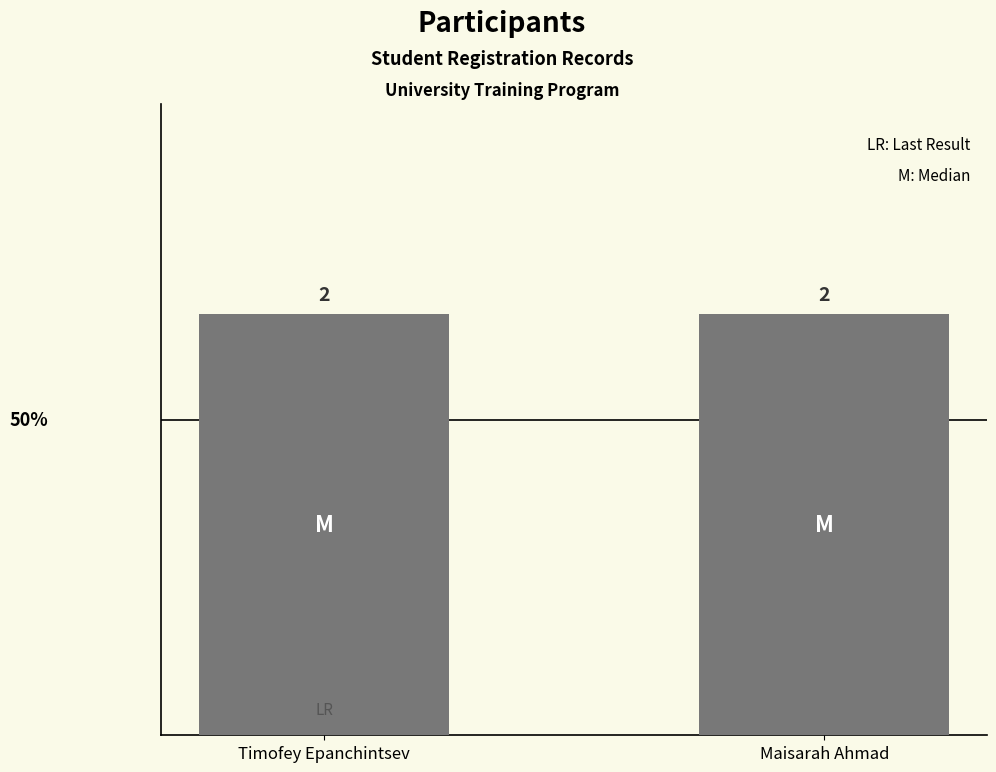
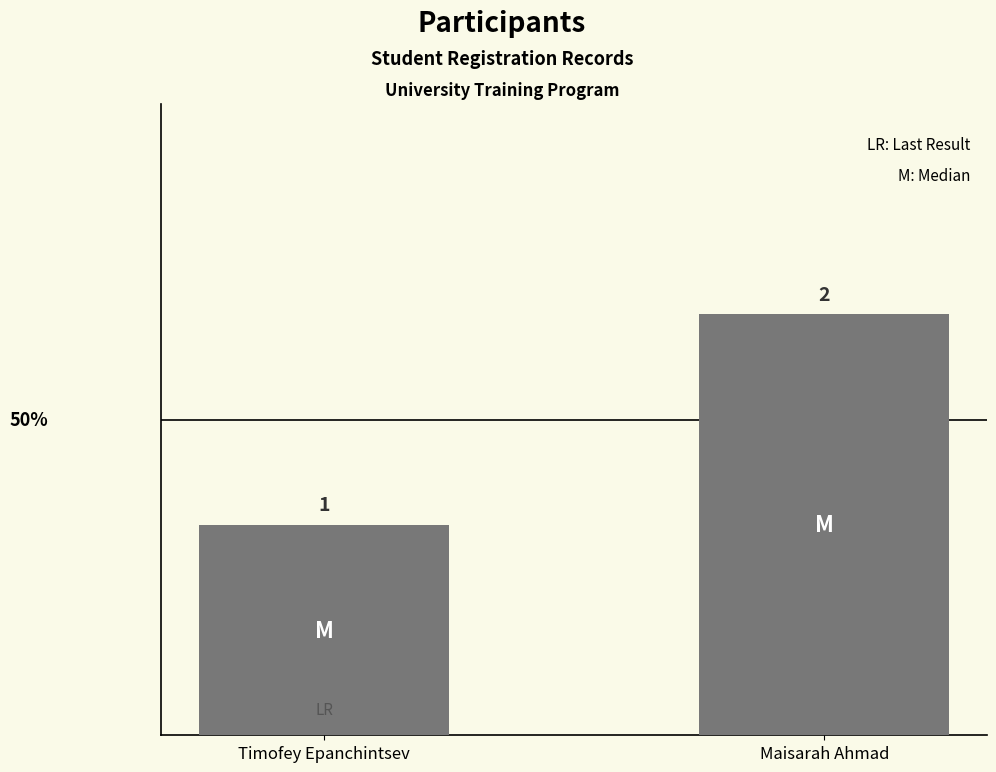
Timofey Epanchintsev: 2 -> 1
